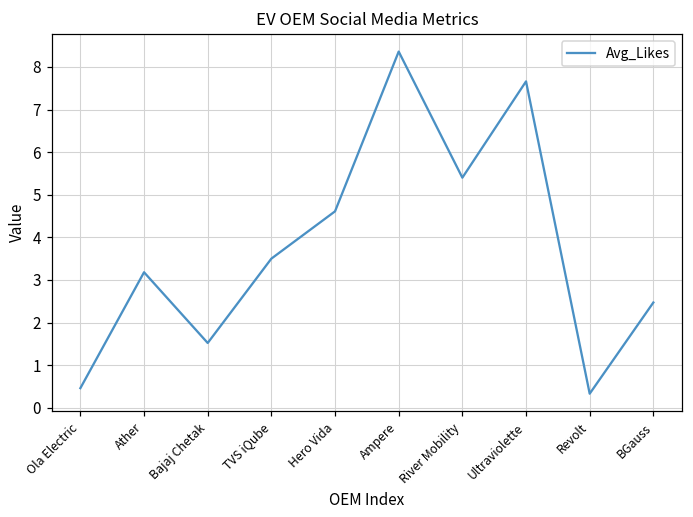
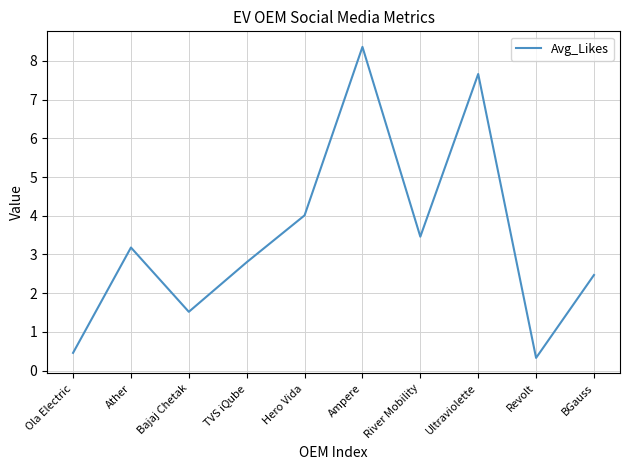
TVS iQube: 3.5 -> 2.8
Hero Vida: 4.6 -> 4.0
River Mobility: 5.4 -> 3.5
